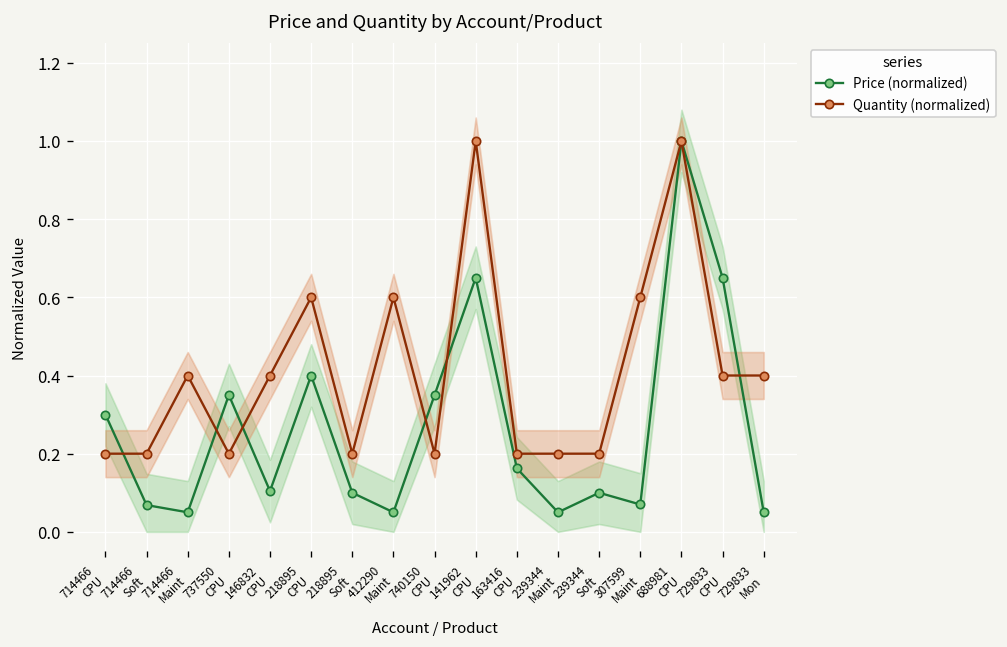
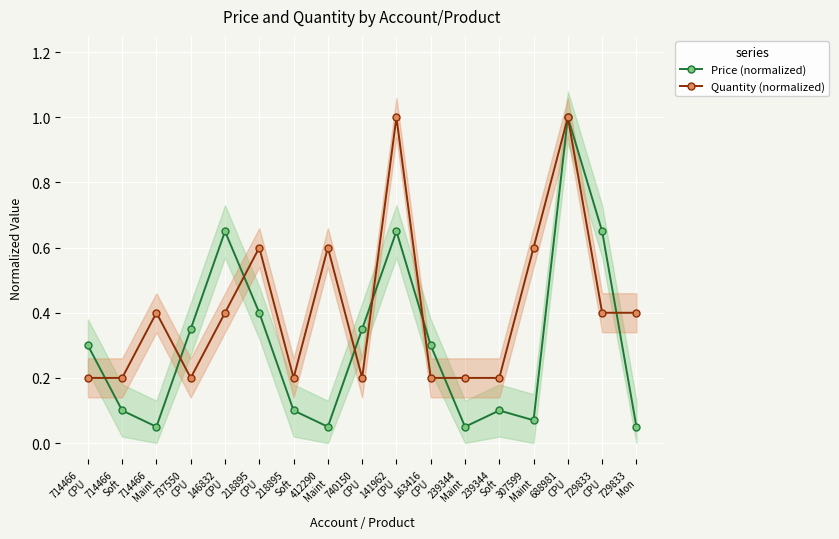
Price (normalized), 714466 Soft: 0.07 -> 0.10
Price (normalized), 146832 CPU: 0.10 -> 0.65
Price (normalized), 163416 CPU: 0.16 -> 0.30
